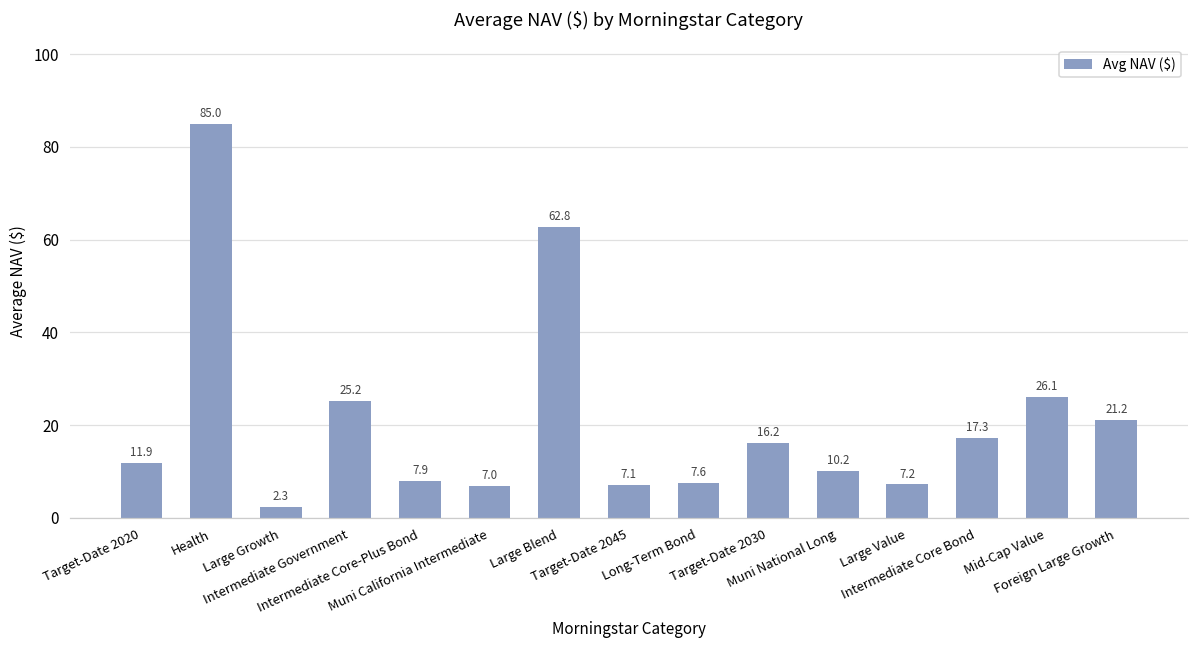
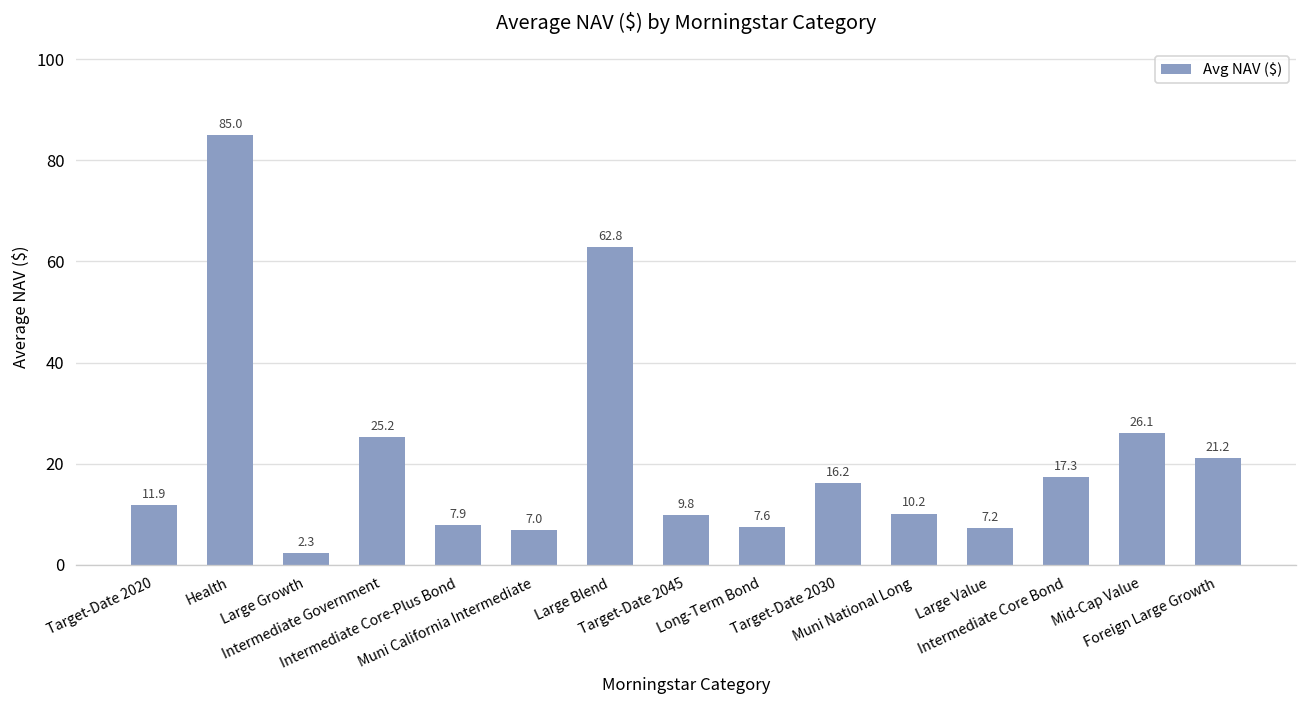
Target-Date 2045: 7.1 -> 9.8
